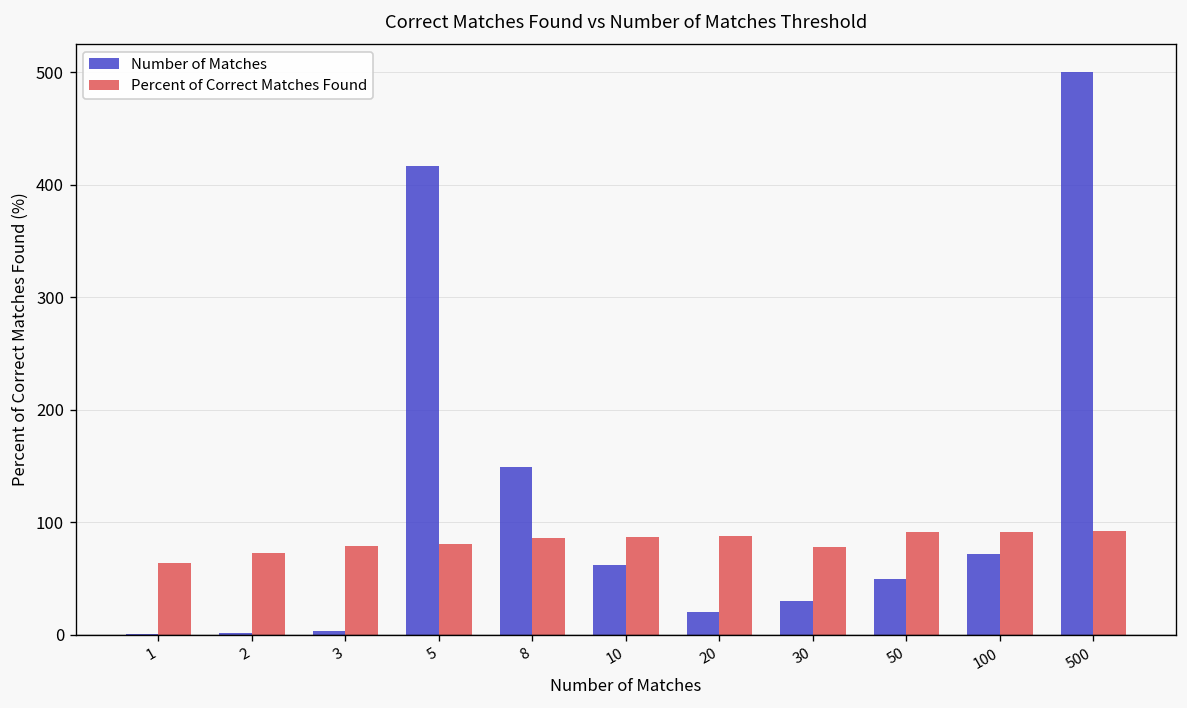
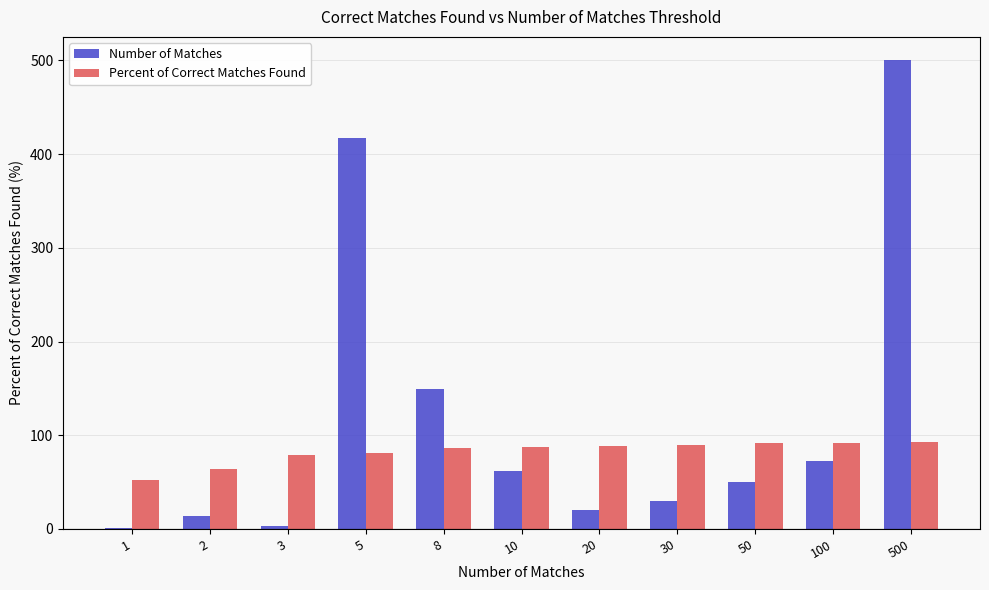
Percent of Correct Matches Found, 1: 60 -> 50
Number of Matches, 2: 0 -> 10
Percent of Correct Matches Found, 2: 70 -> 60
Percent of Correct Matches Found, 30: 80 -> 90
